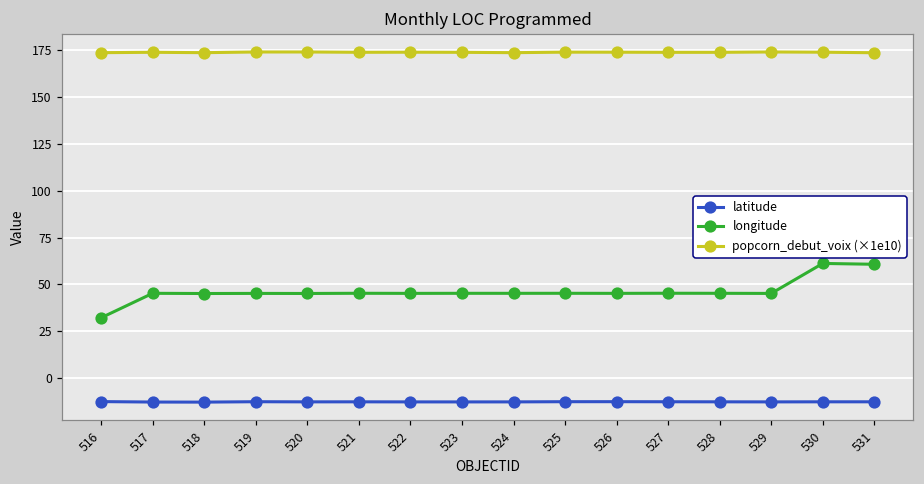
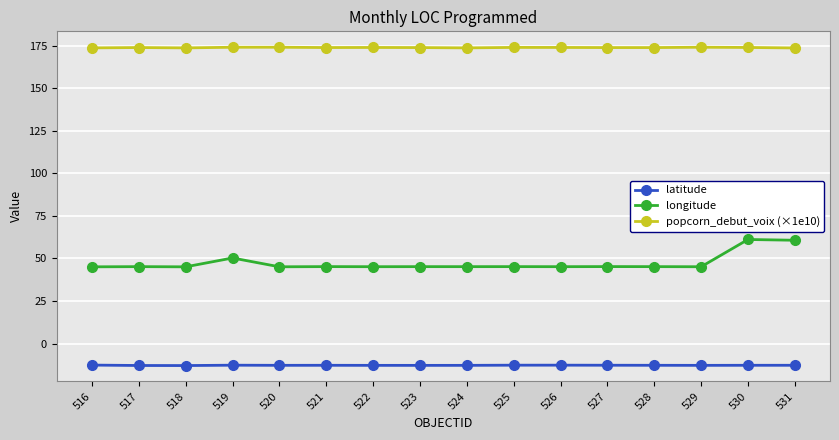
longitude, 516: 32 -> 45
longitude, 519: 45 -> 50
